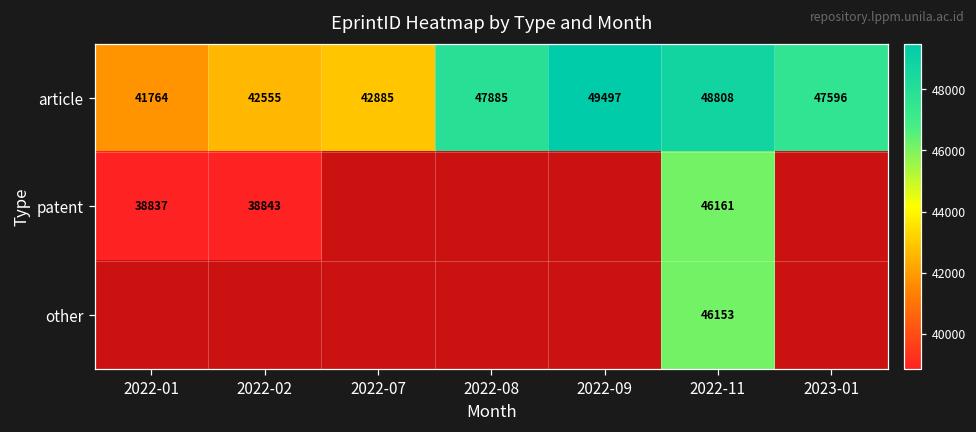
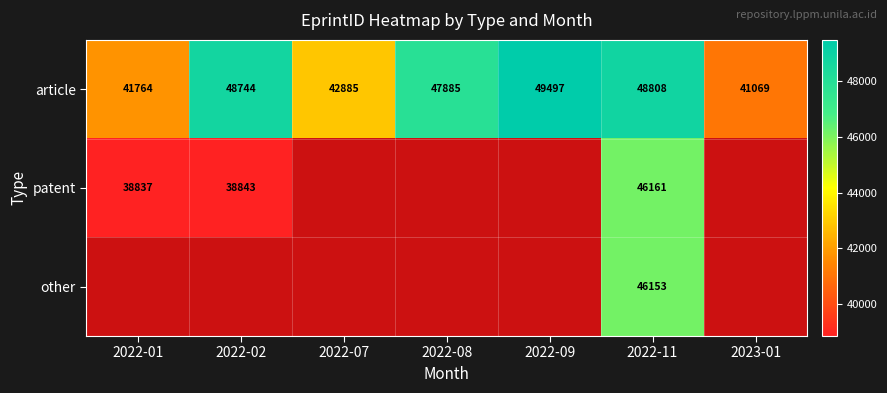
article, 2022-02: 42555 -> 48744
article, 2023-01: 47596 -> 41069
